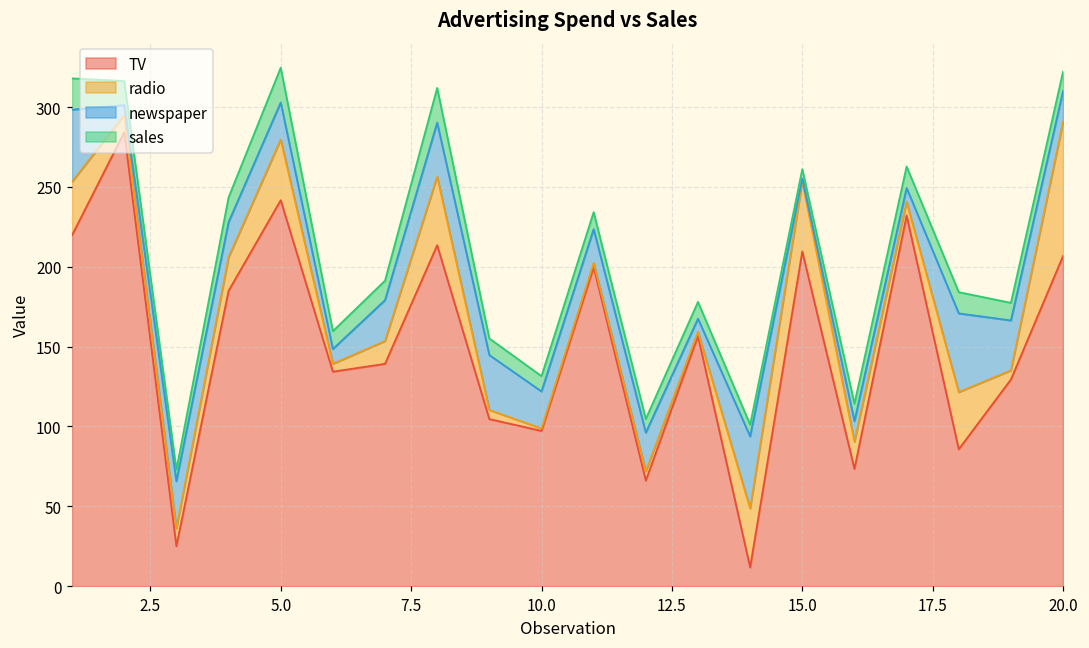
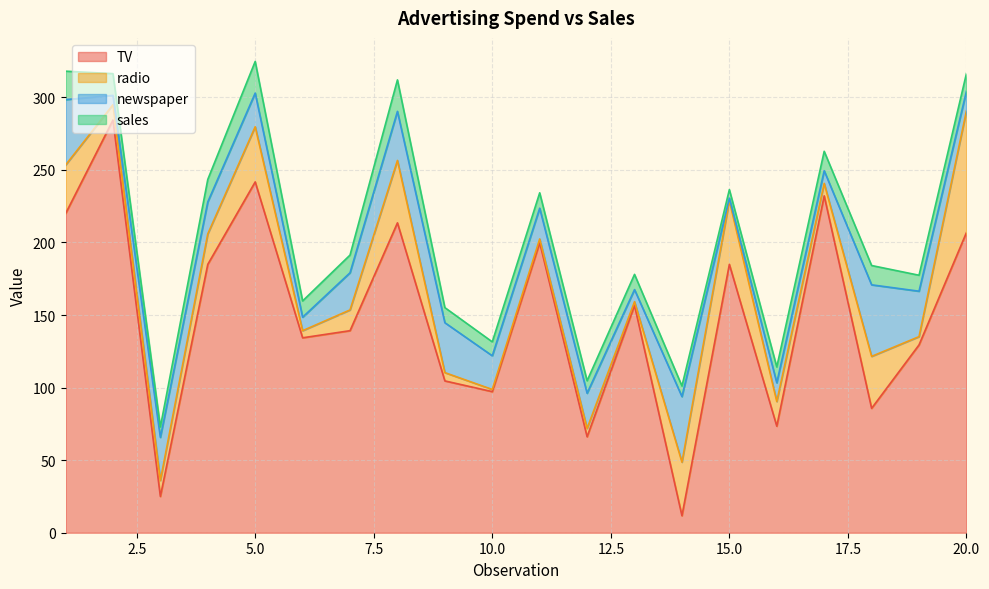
TV, 15.0: 210 -> 185
newspaper, 20.0: 19 -> 14
